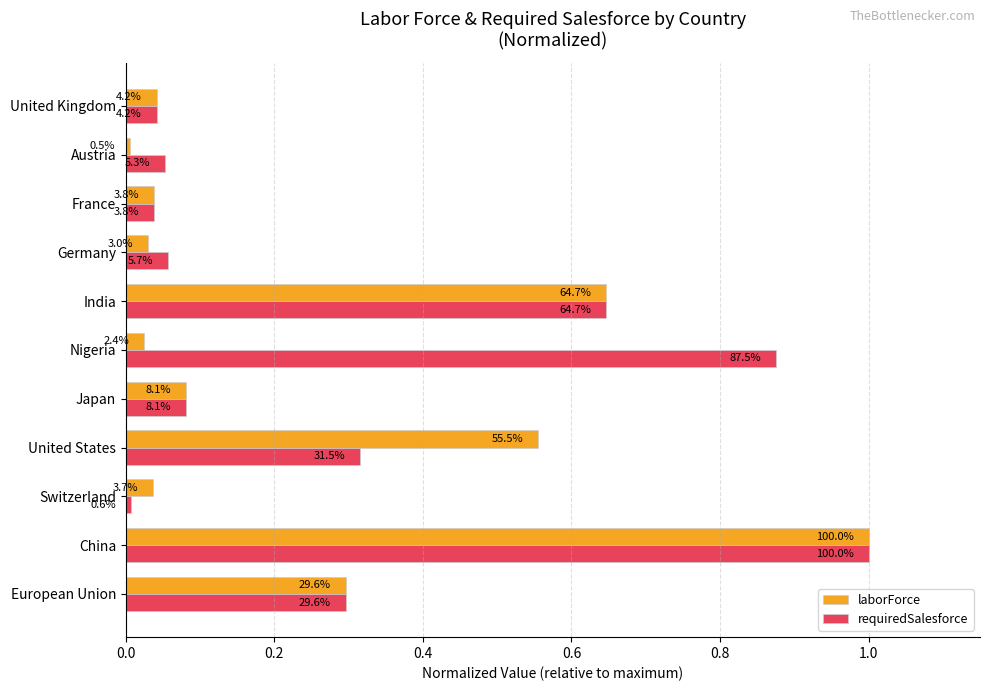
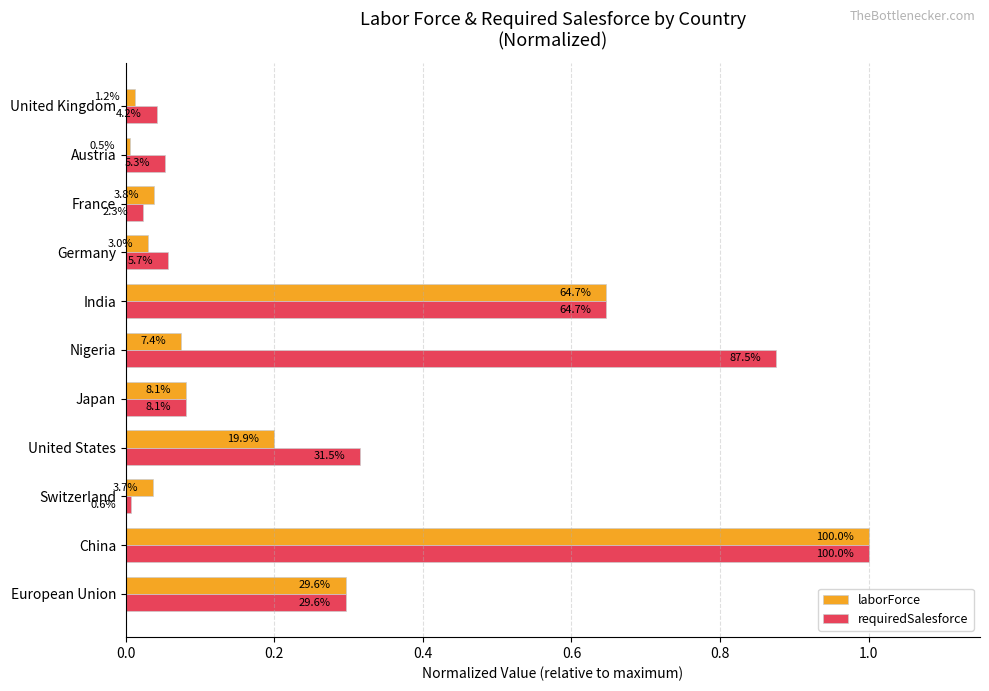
laborForce, United Kingdom: 4.2% -> 1.2%
requiredSalesforce, France: 3.8% -> 2.3%
laborForce, Nigeria: 2.4% -> 7.4%
laborForce, United States: 55.5% -> 19.9%
